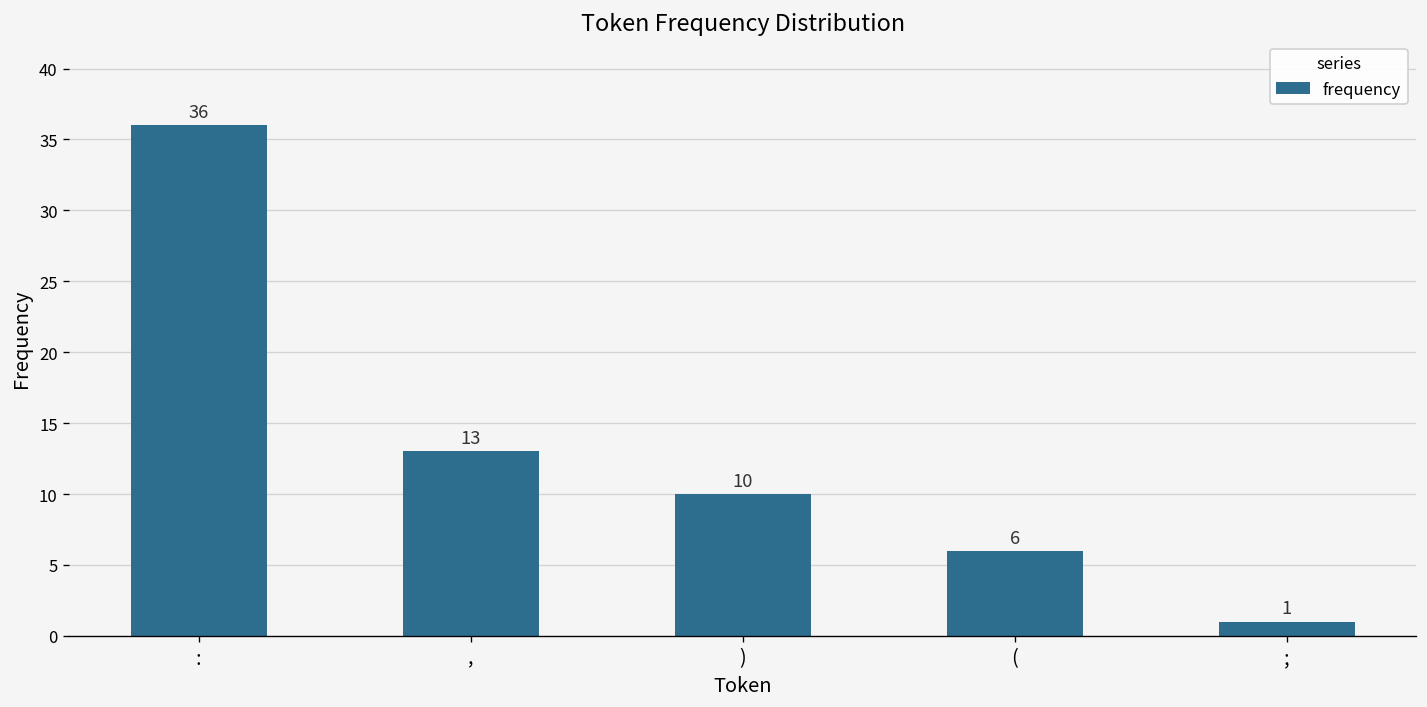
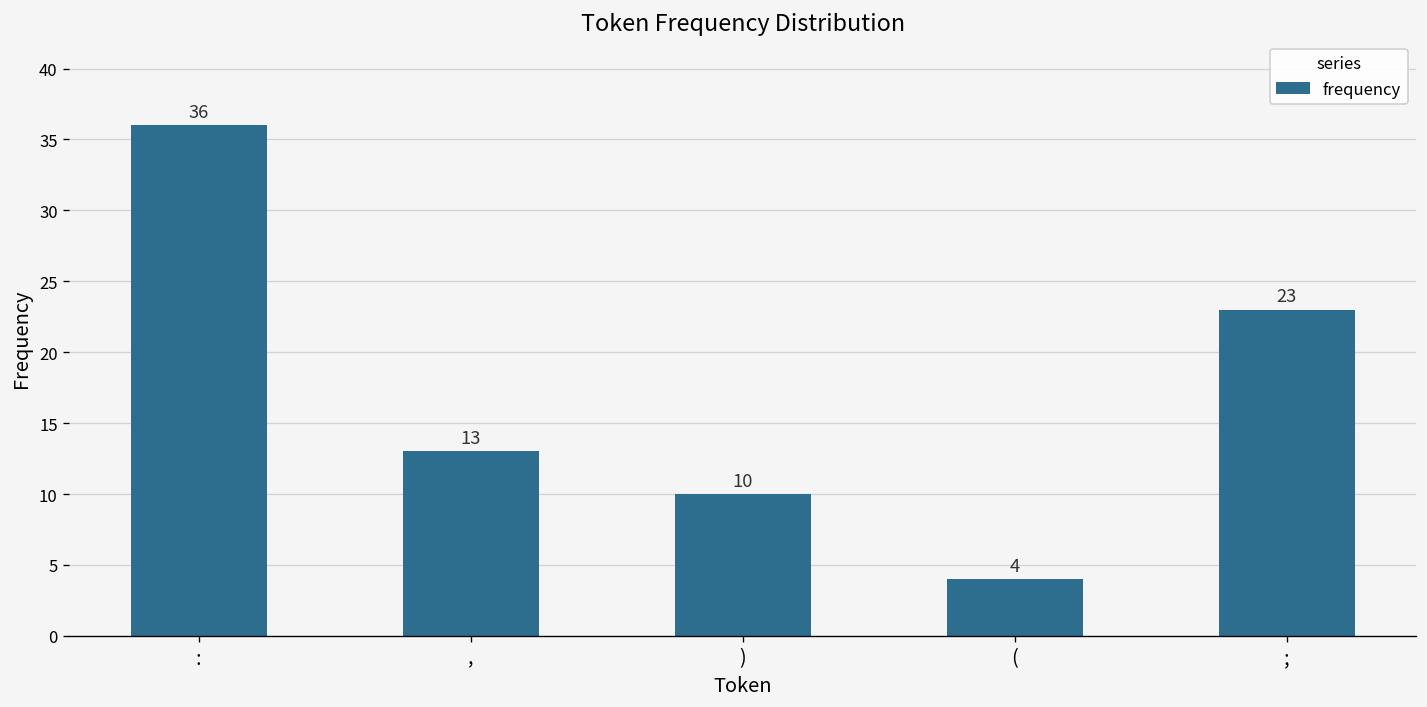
(: 6 -> 4
;: 1 -> 23
